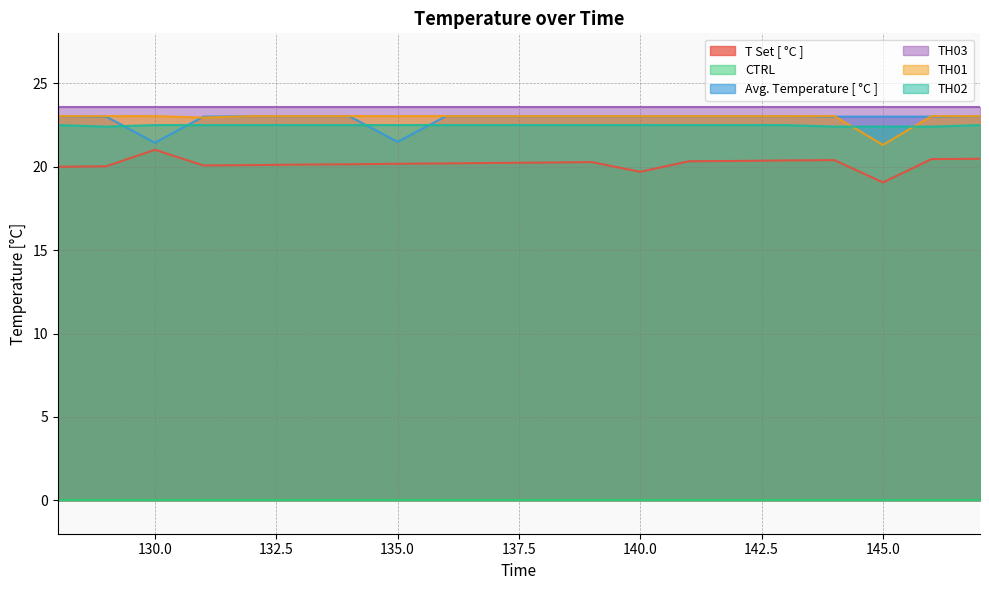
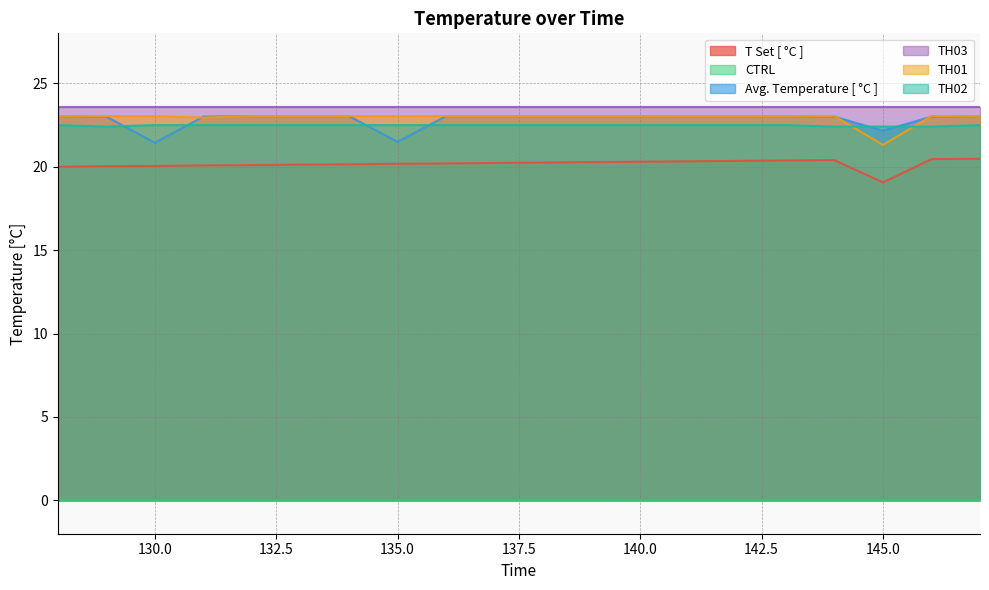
T Set [ °C ], 130.0: 21.0 -> 20.1
T Set [ °C ], 140.0: 19.7 -> 20.3
Avg. Temperature [ °C ], 145.0: 23.0 -> 22.2
